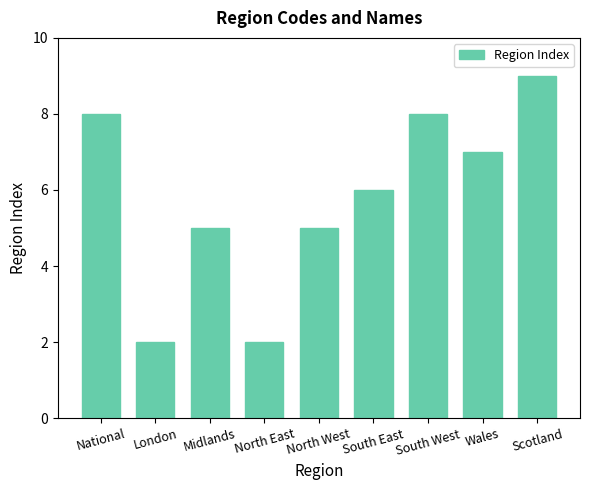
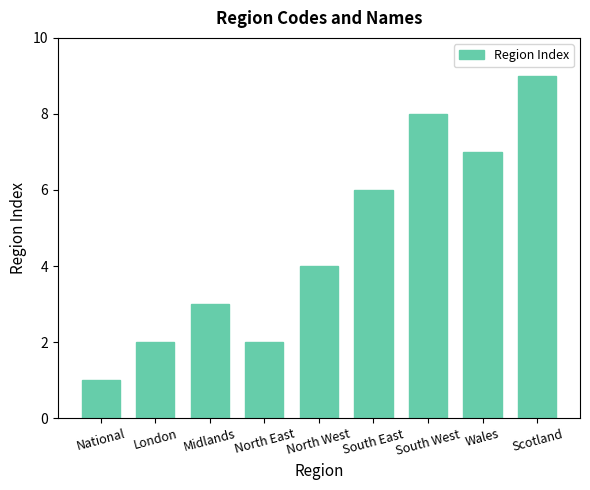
National: 8 -> 1
Midlands: 5 -> 3
North West: 5 -> 4
